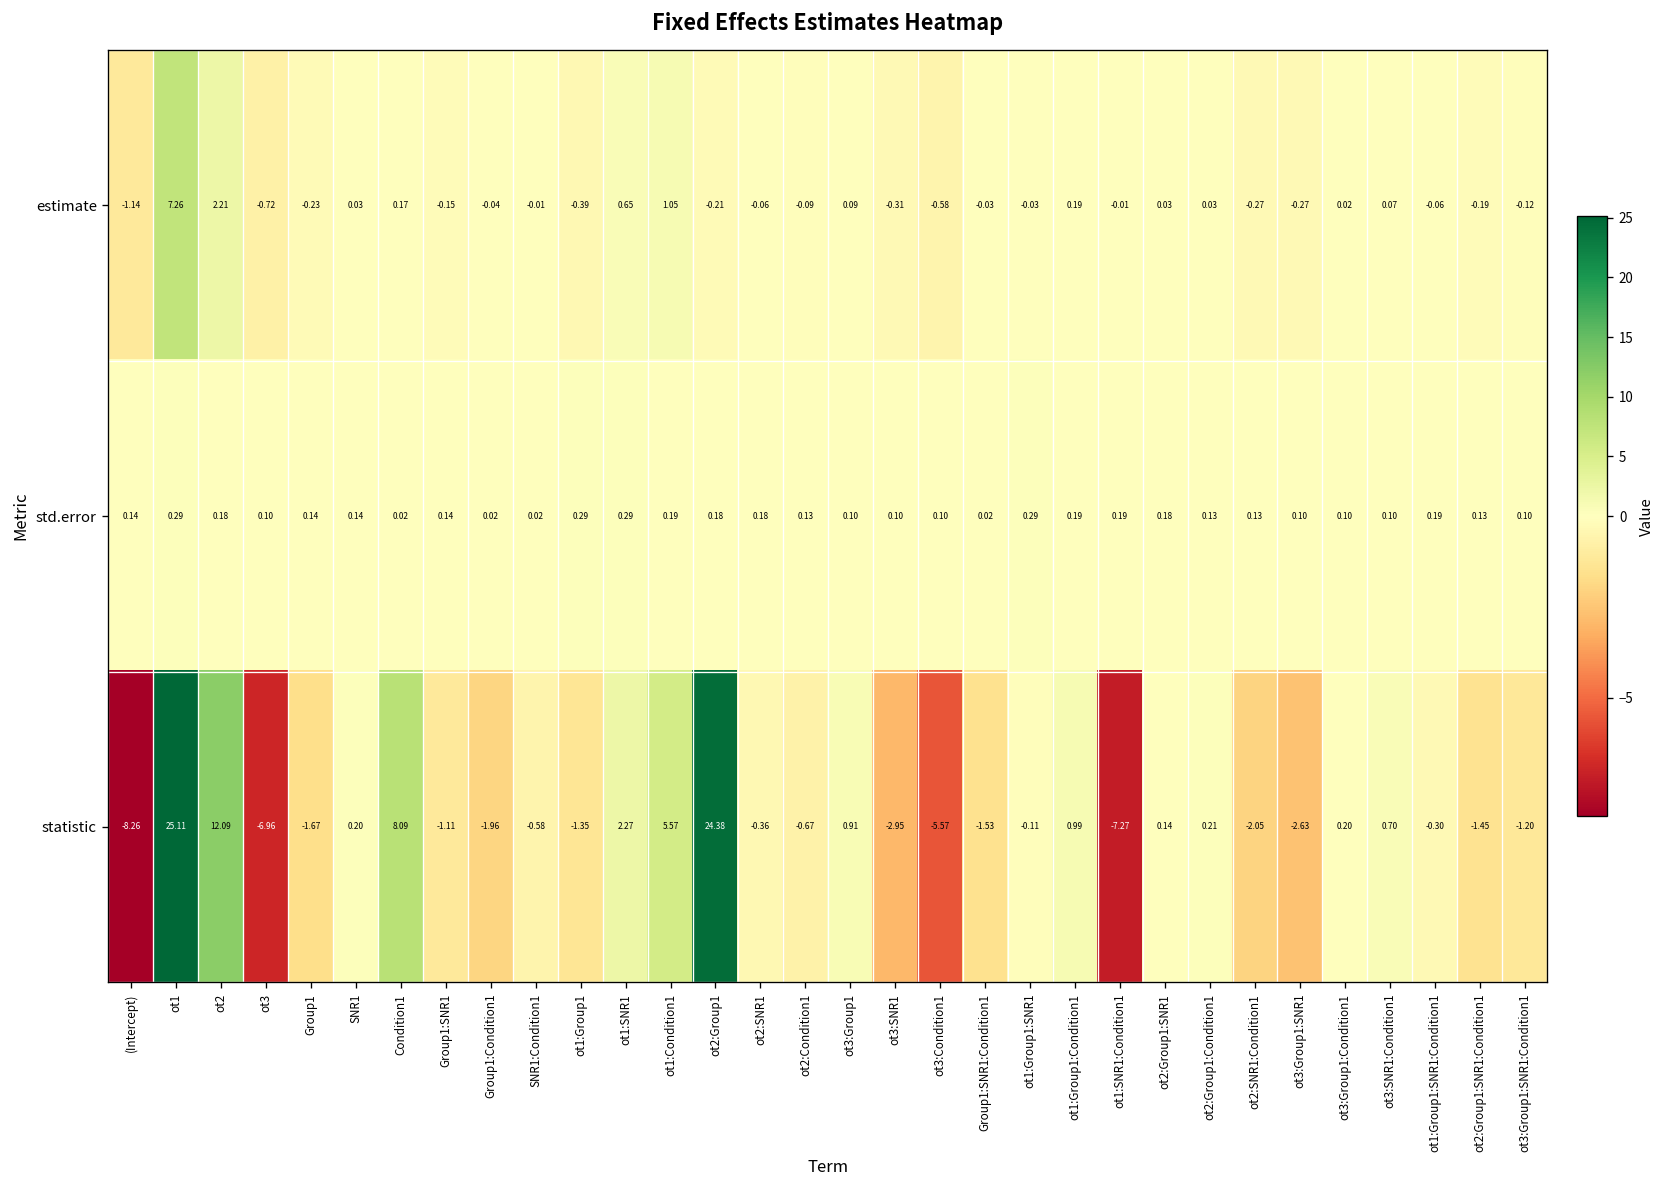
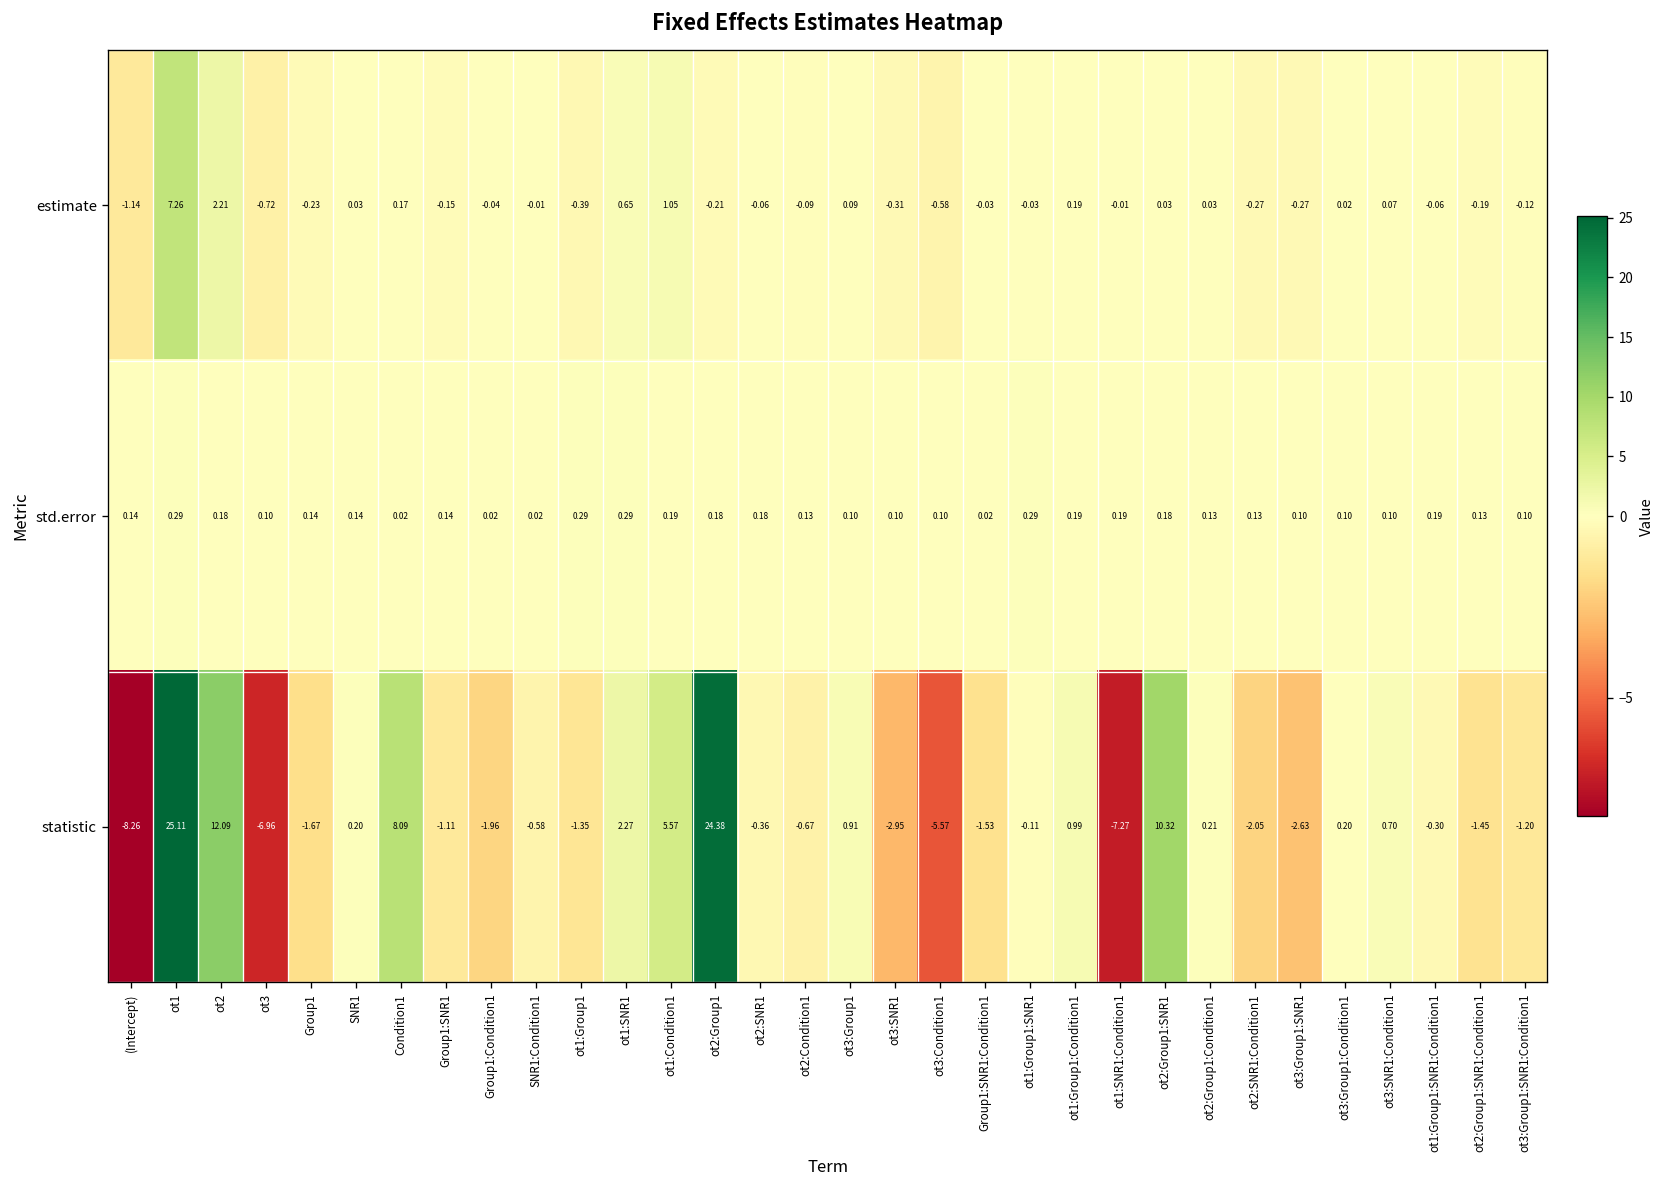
statistic, ot2:Group1:SNR1: 0.14 -> 10.32
